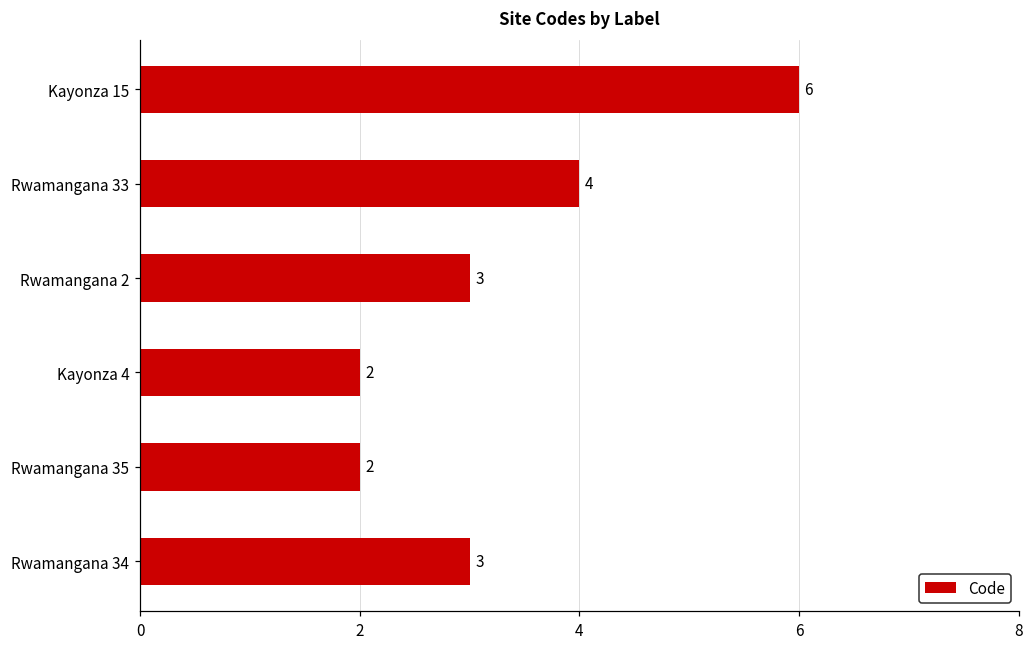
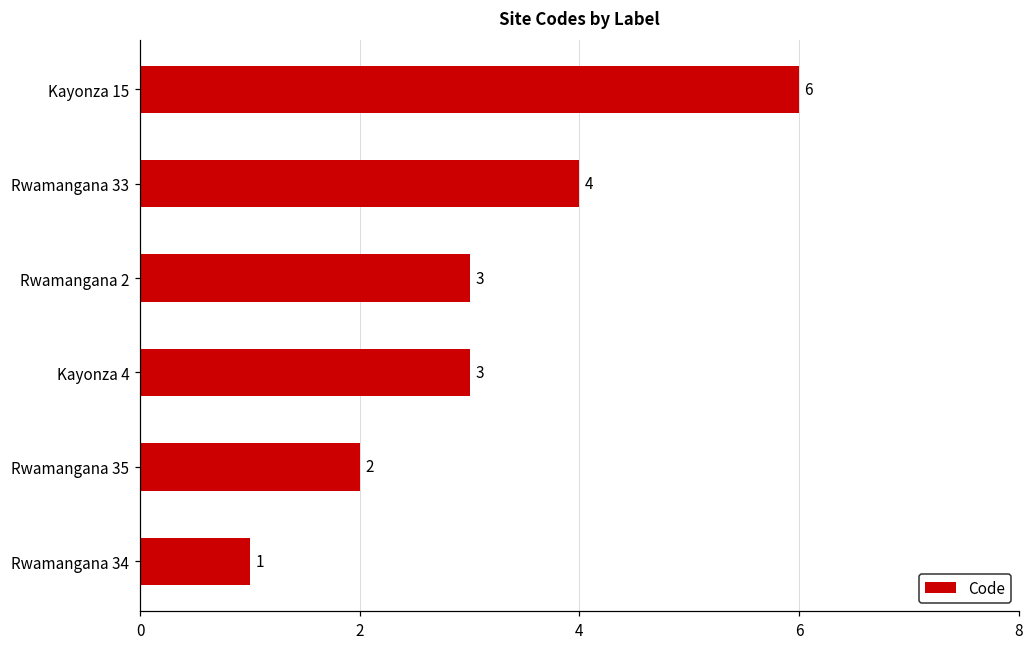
Kayonza 4: 2 -> 3
Rwamangana 34: 3 -> 1
